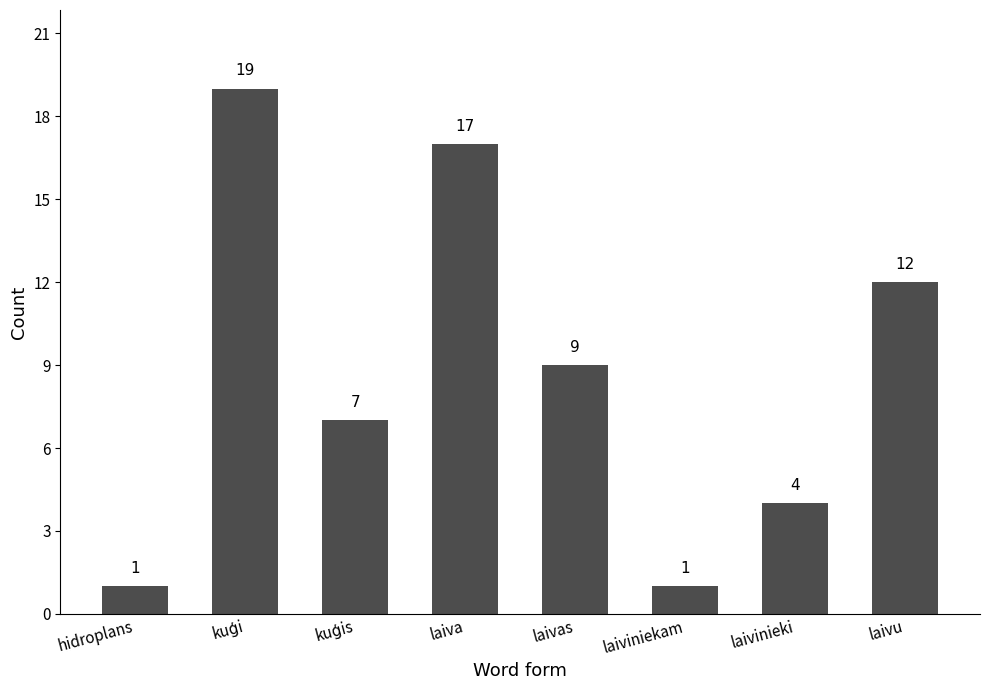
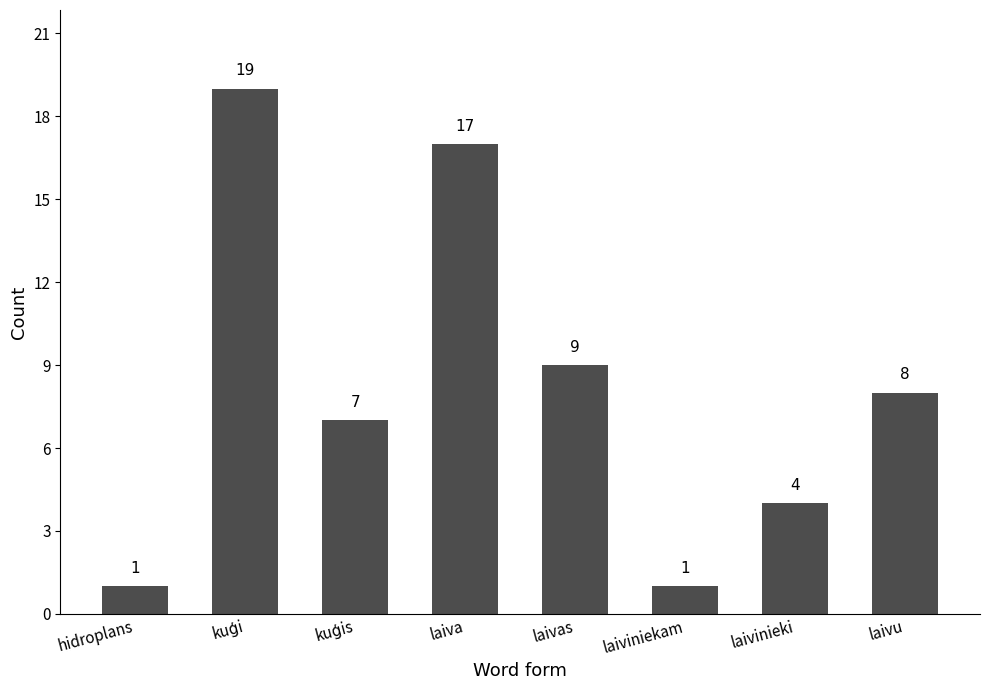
laivu: 12 -> 8
